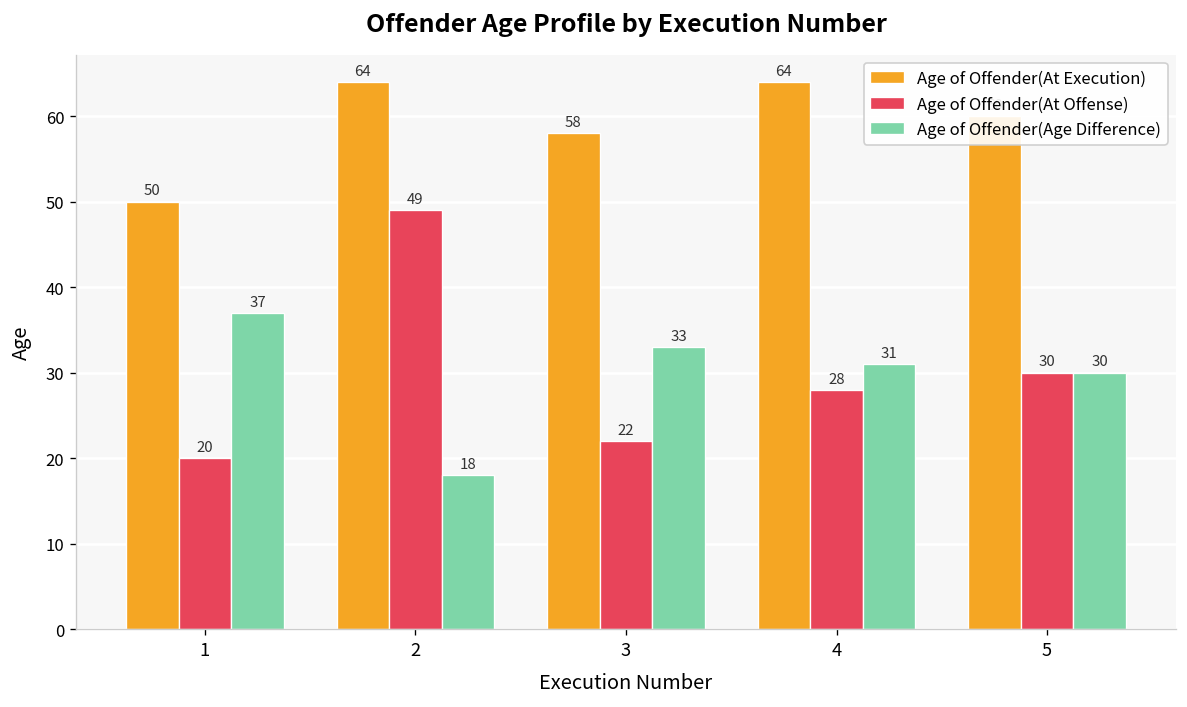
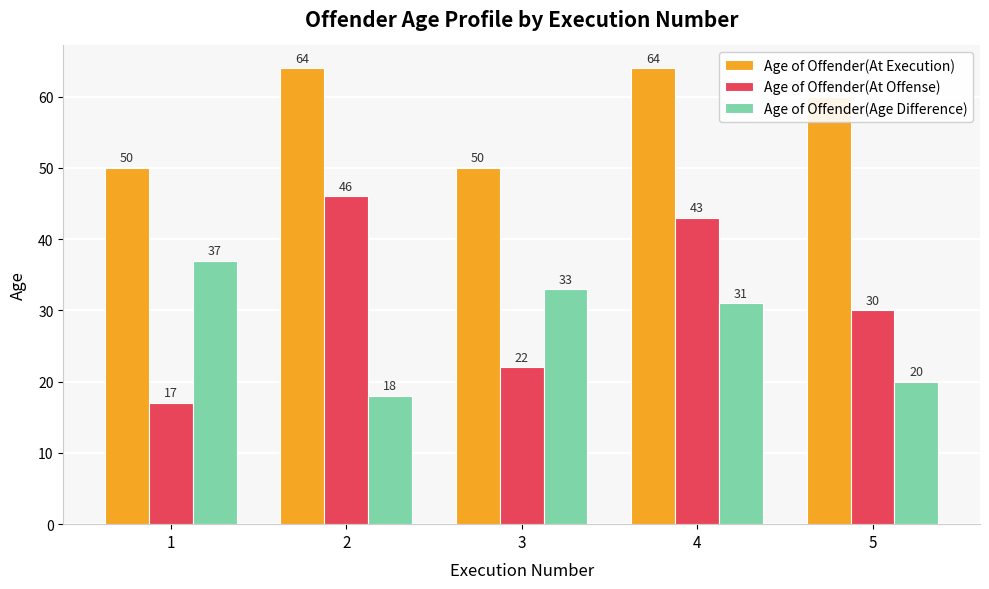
Age of Offender(At Offense), 1: 20 -> 17
Age of Offender(At Offense), 2: 49 -> 46
Age of Offender(At Execution), 3: 58 -> 50
Age of Offender(At Offense), 4: 28 -> 43
Age of Offender(Age Difference), 5: 30 -> 20
